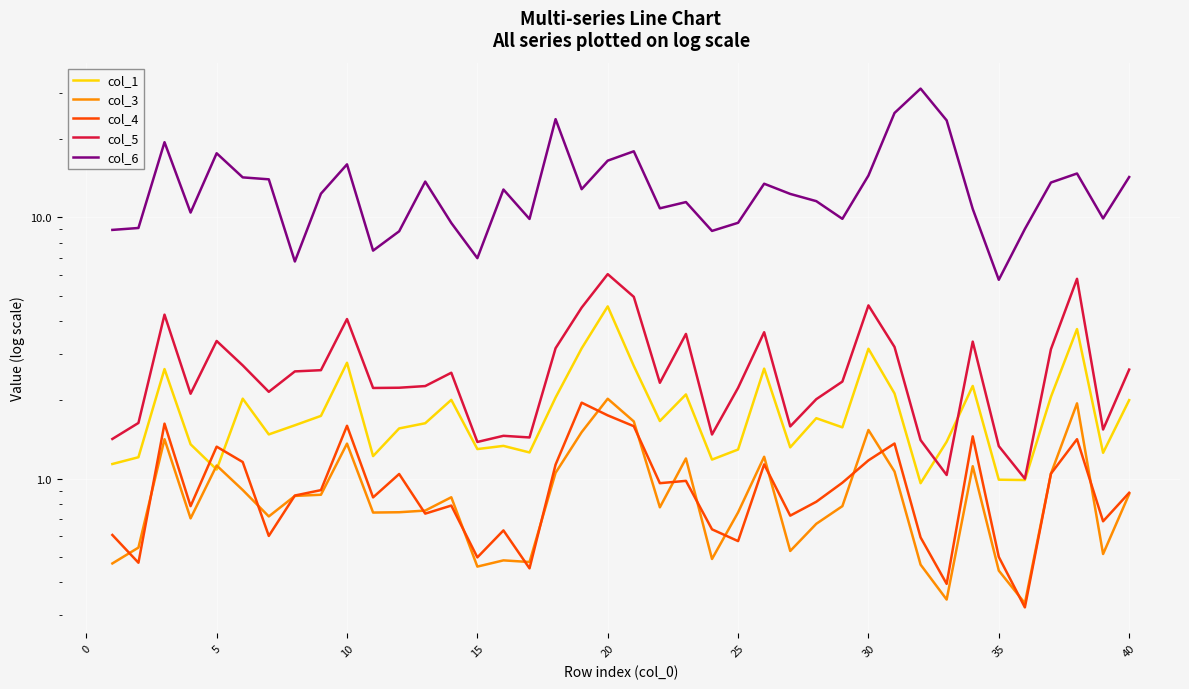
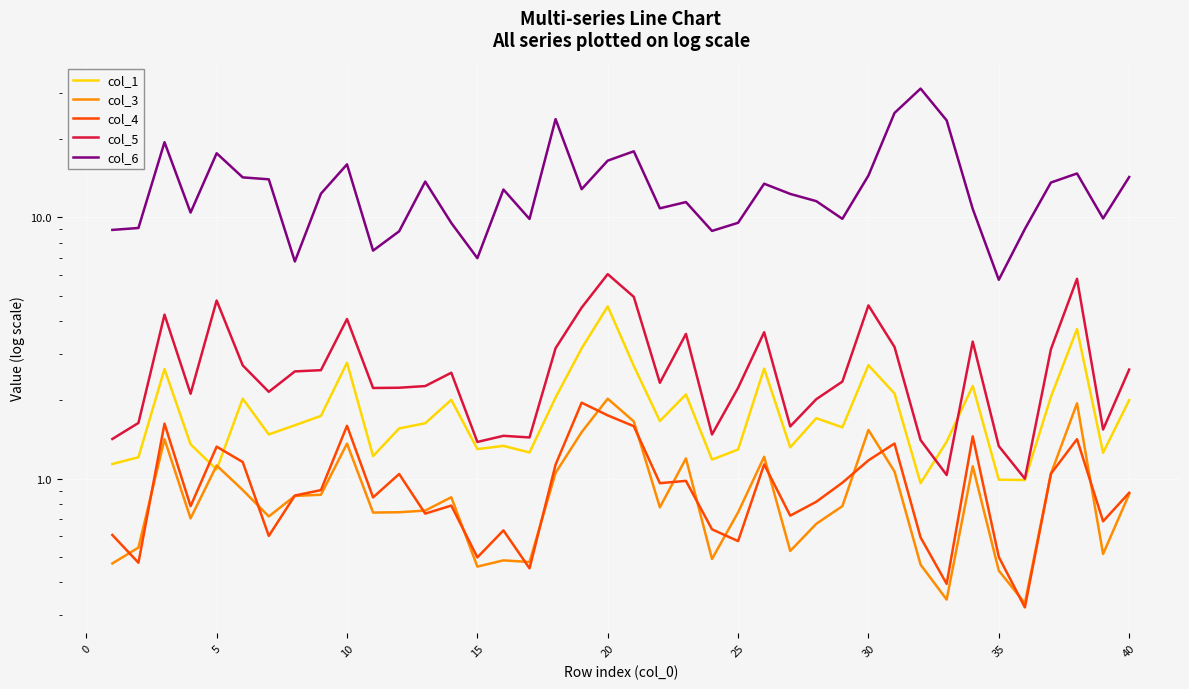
col_5, 5: 3.4 -> 4.8
col_1, 30: 3.1 -> 2.7
